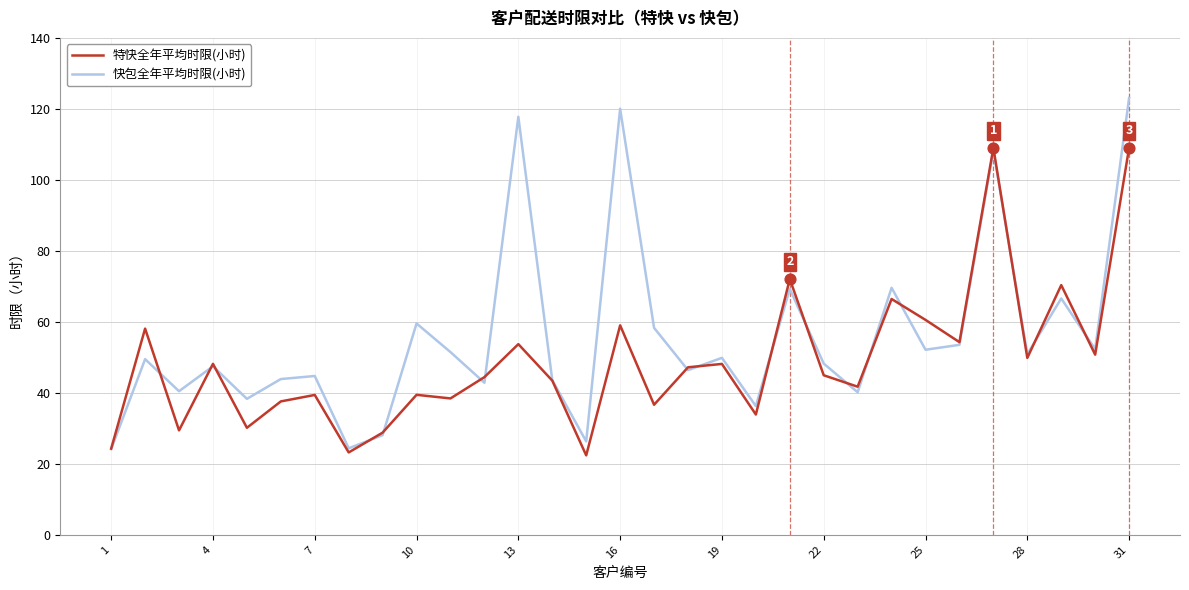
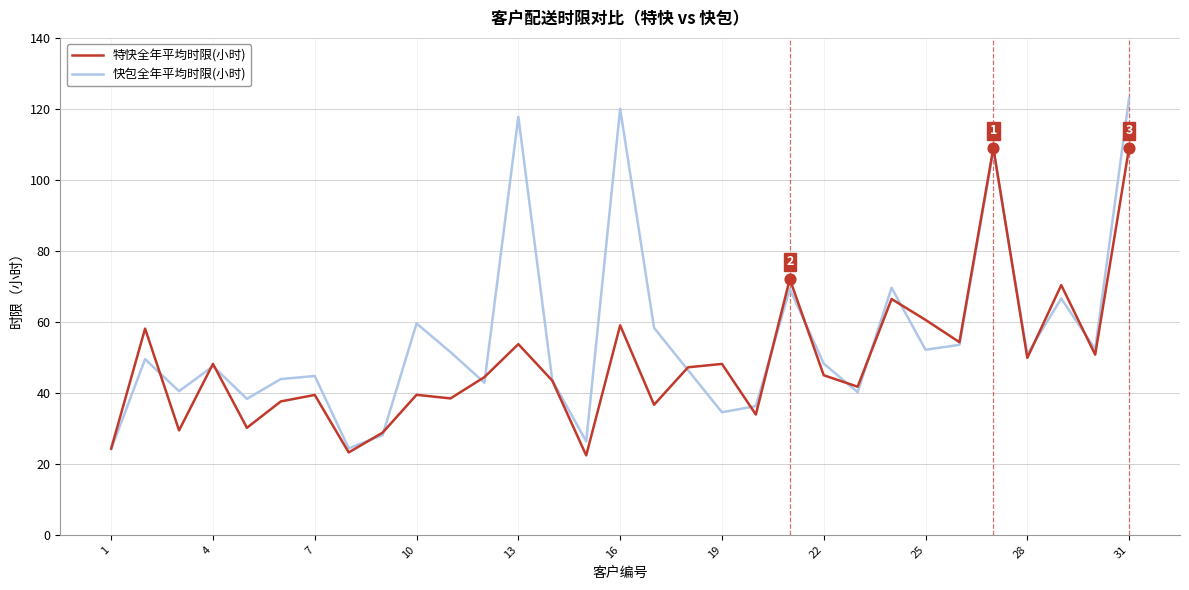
快包全年平均时限(小时), 19: 50 -> 35
